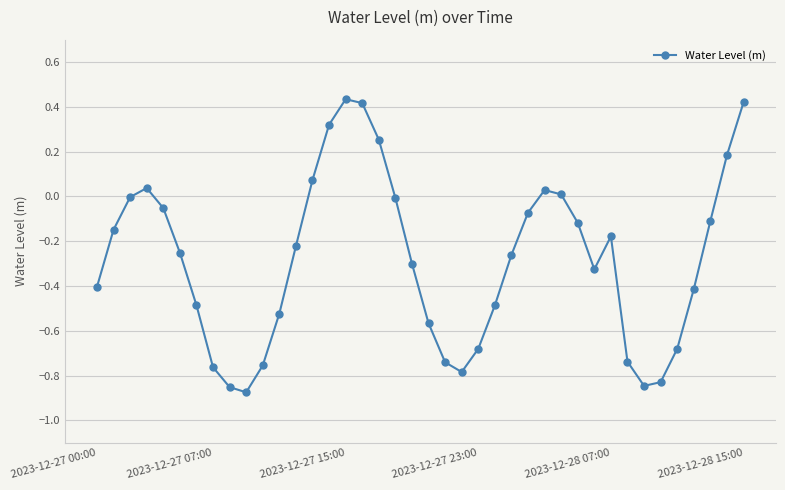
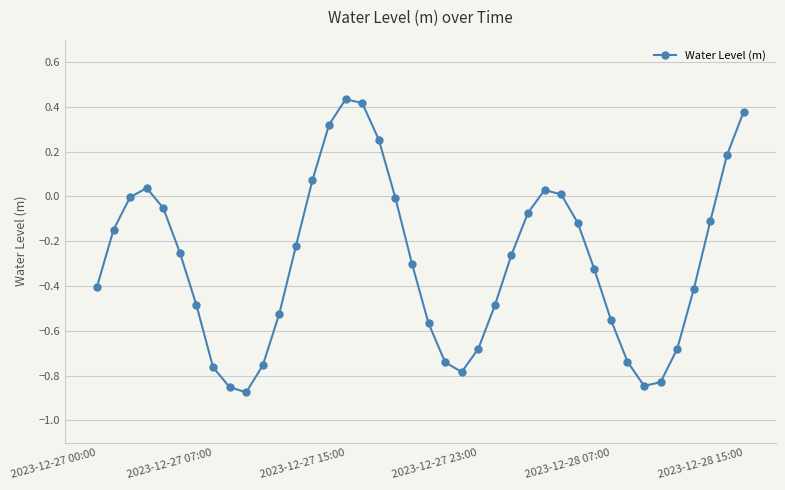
2023-12-28 07:00: -0.18 -> -0.55
2023-12-28 15:00: 0.42 -> 0.38
